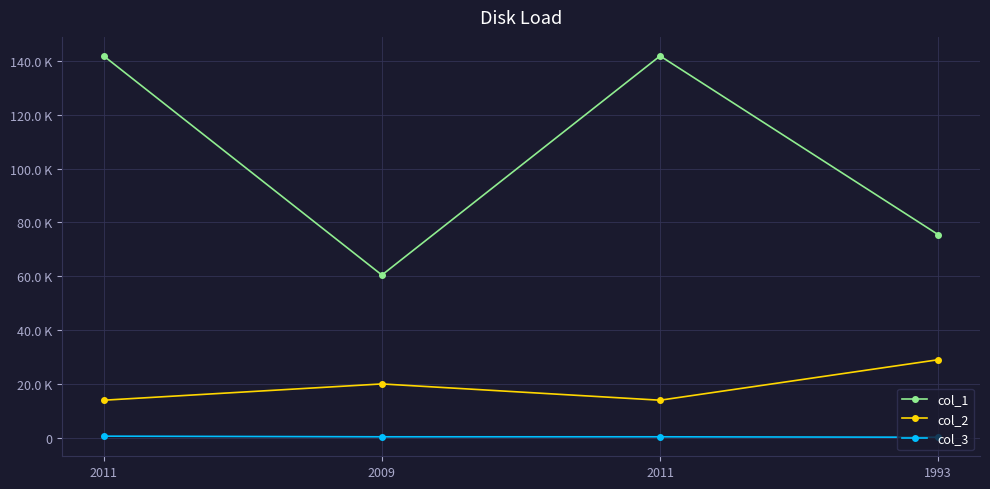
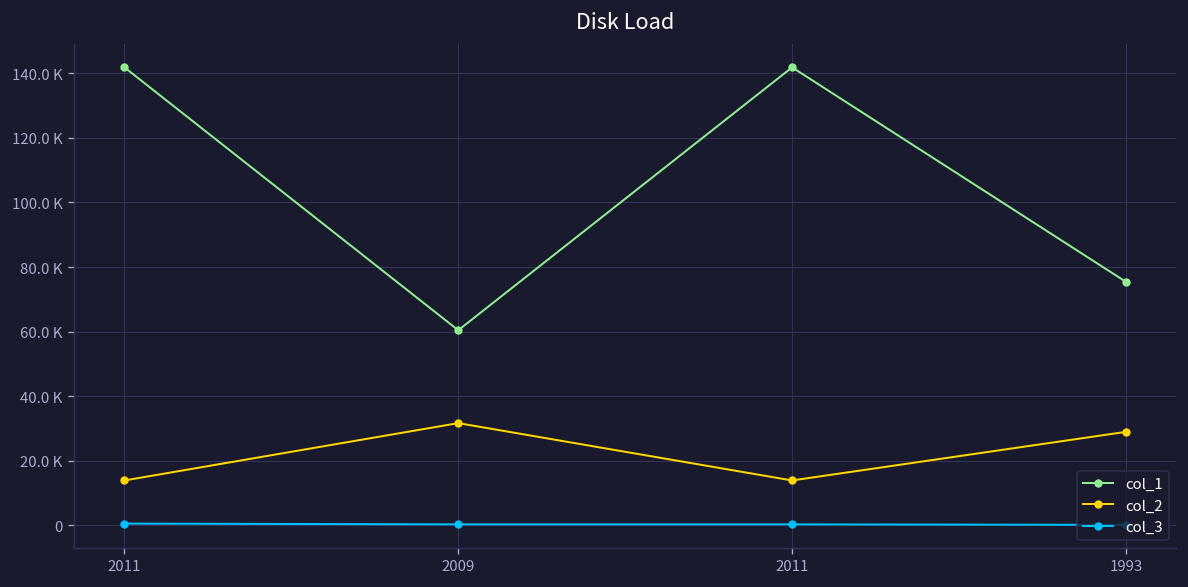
col_2, 2009: 20000 -> 32000
